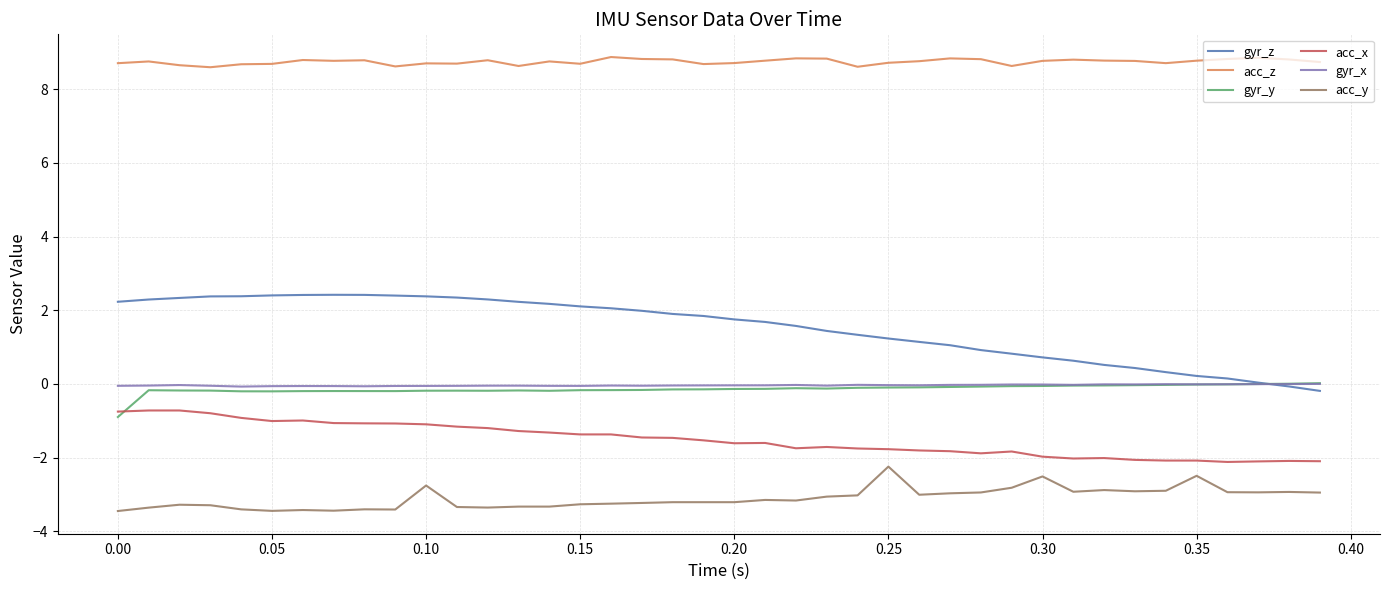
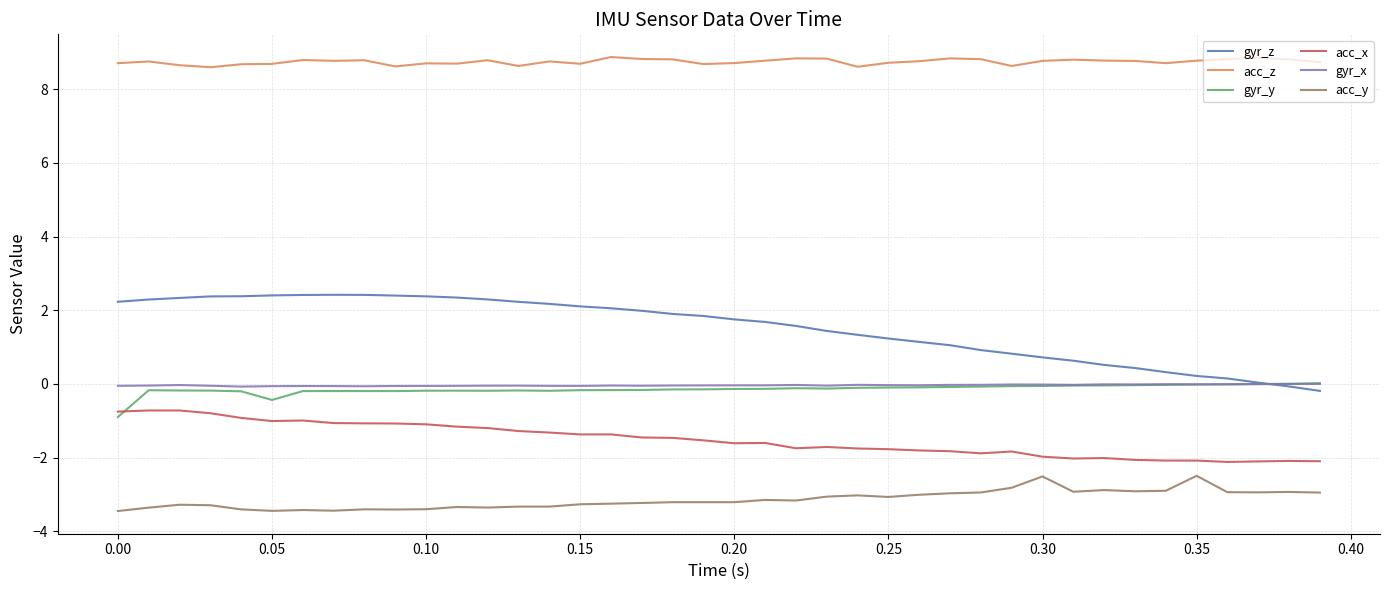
gyr_y, 0.05: -0.2 -> -0.4
acc_y, 0.10: -2.8 -> -3.4
acc_y, 0.25: -2.2 -> -3.1
